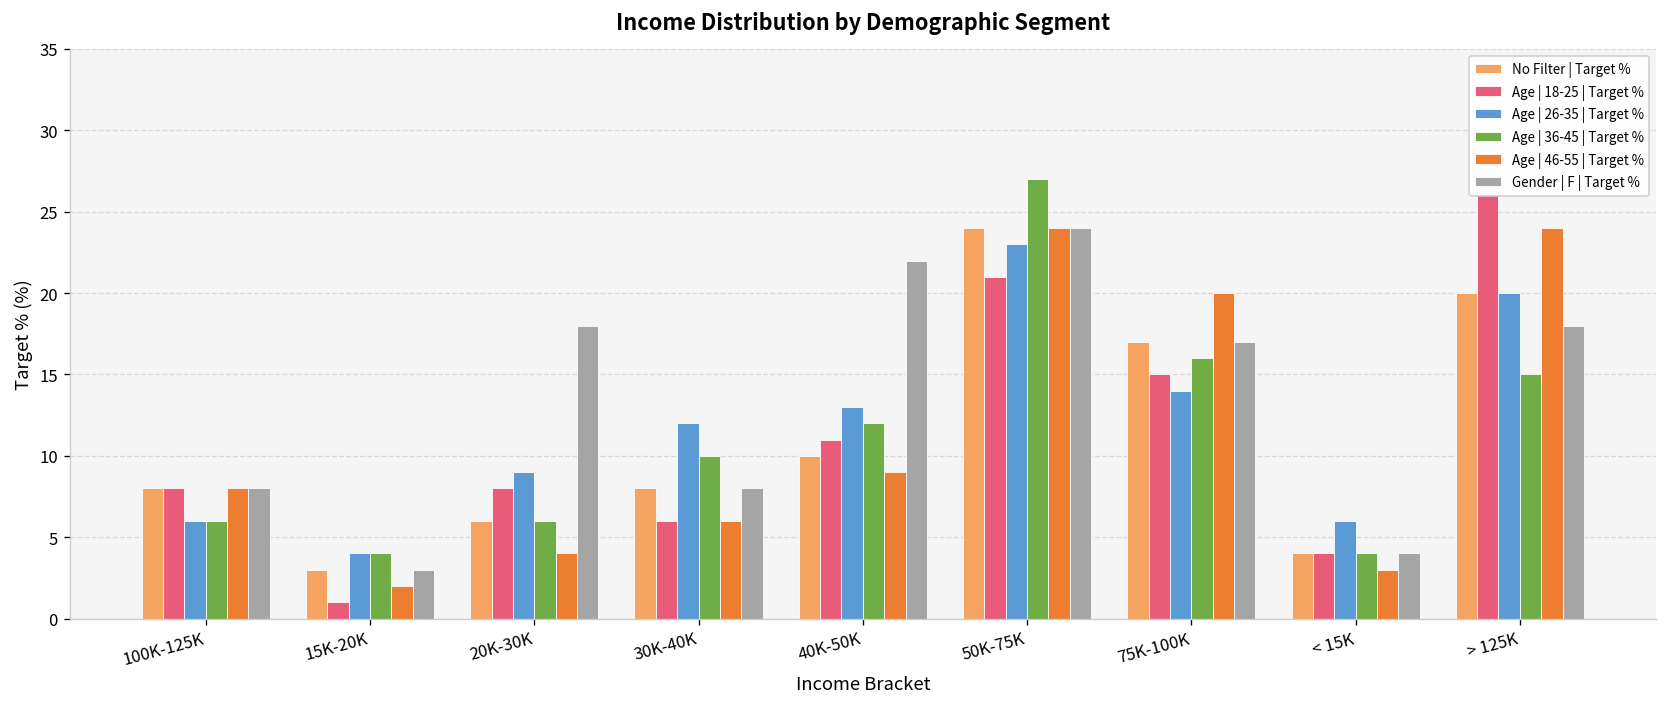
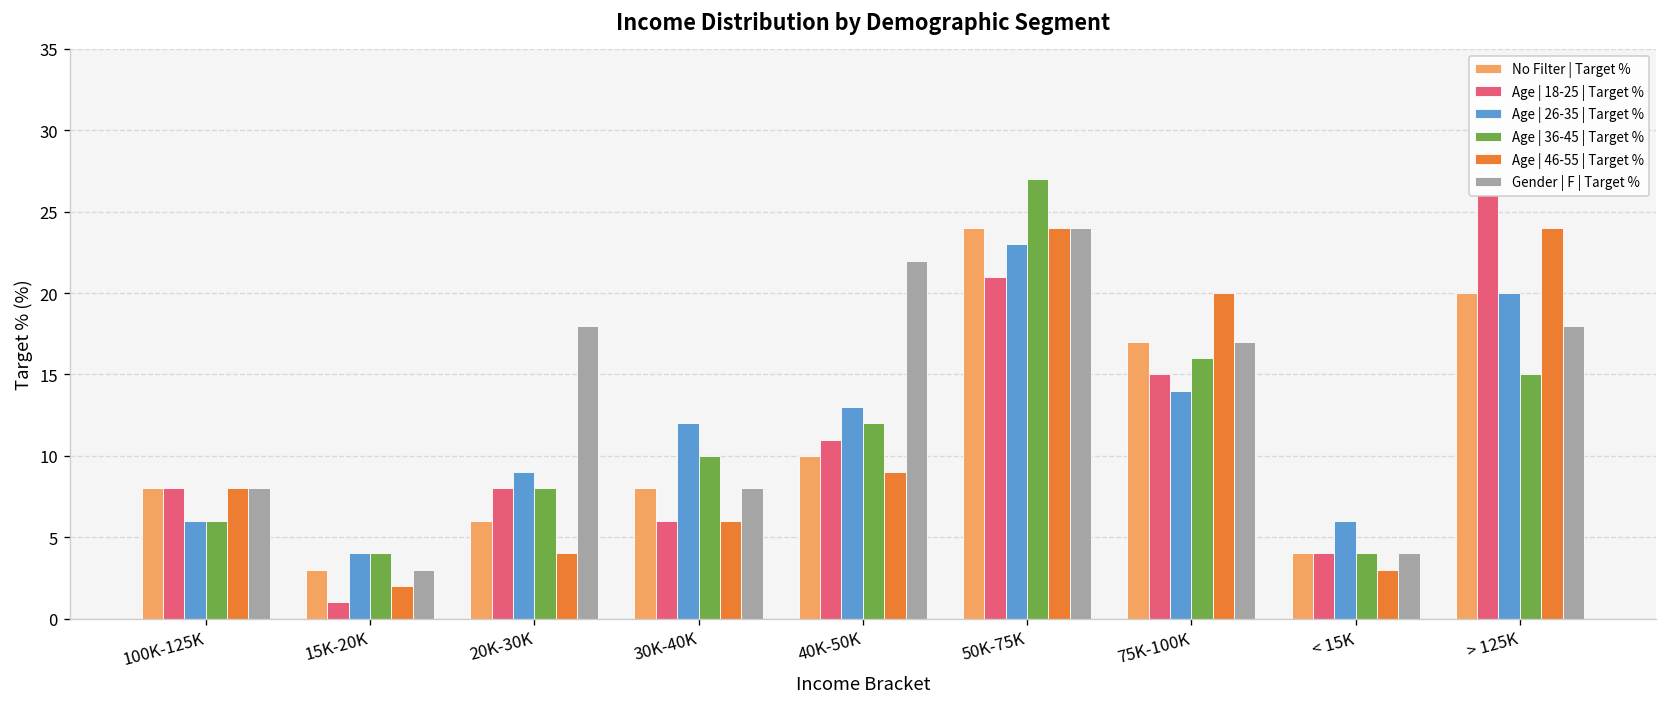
Age | 36-45 | Target %, 20K-30K: 6.0 -> 8.0
